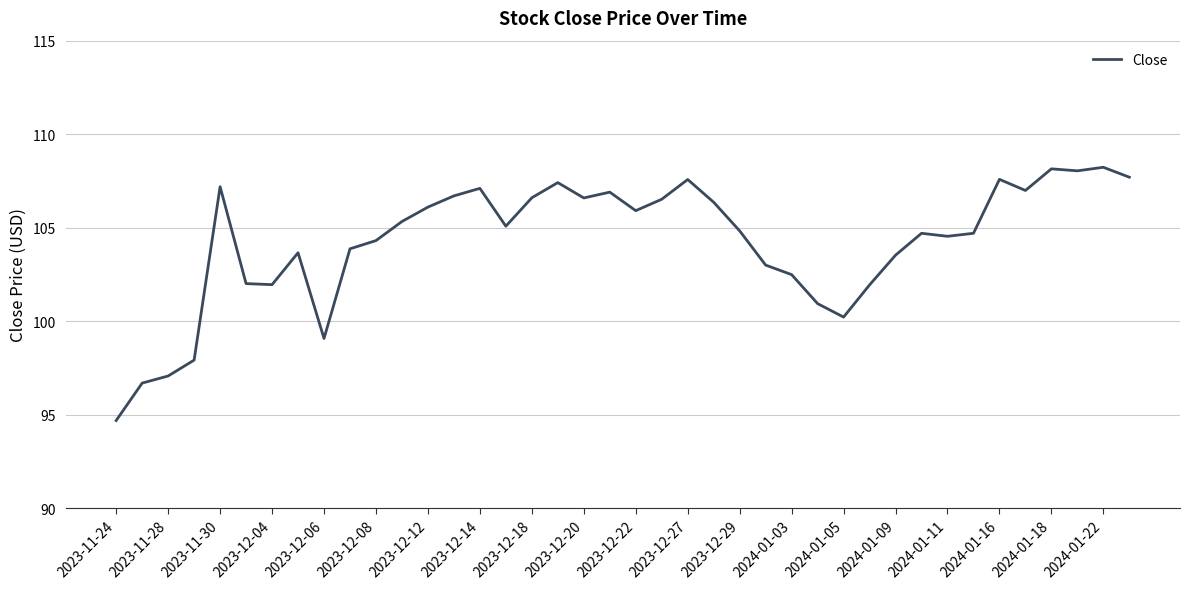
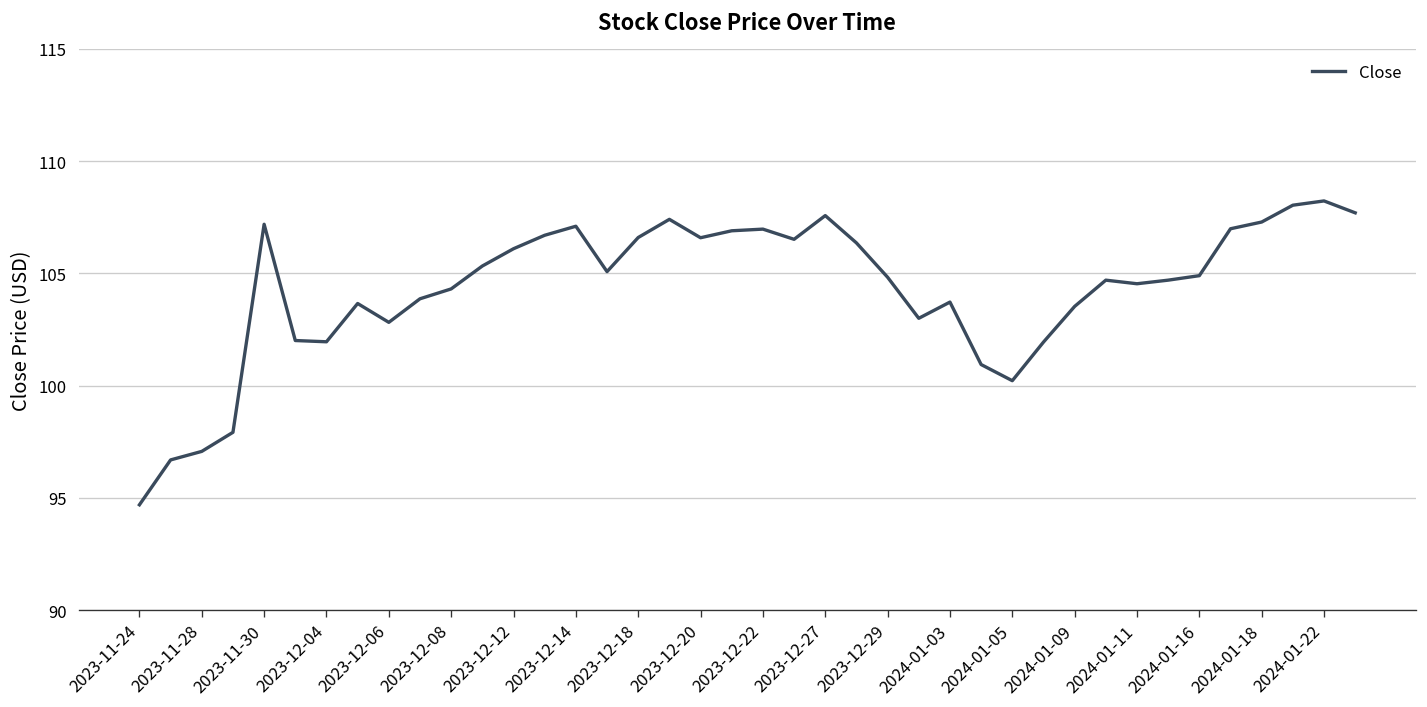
2023-12-06: 99.1 -> 102.8
2023-12-22: 105.9 -> 107.0
2024-01-03: 102.5 -> 103.7
2024-01-16: 107.6 -> 104.9
2024-01-18: 108.1 -> 107.3
